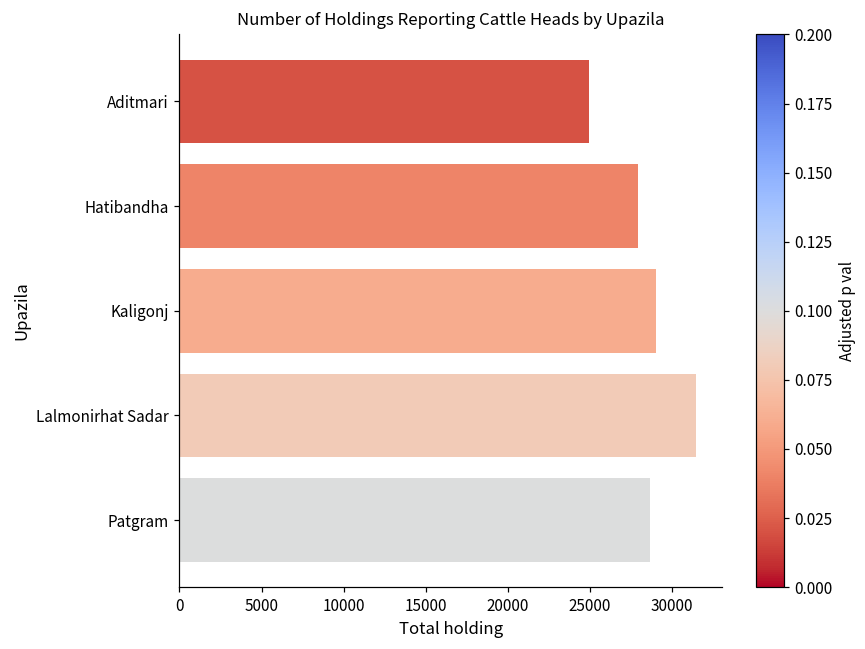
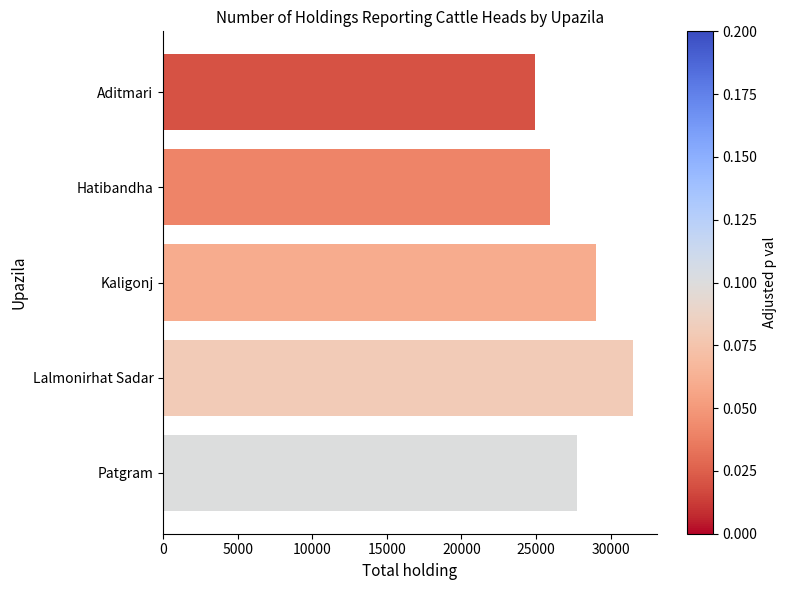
Hatibandha: 27900 -> 26000
Patgram: 28700 -> 27700
